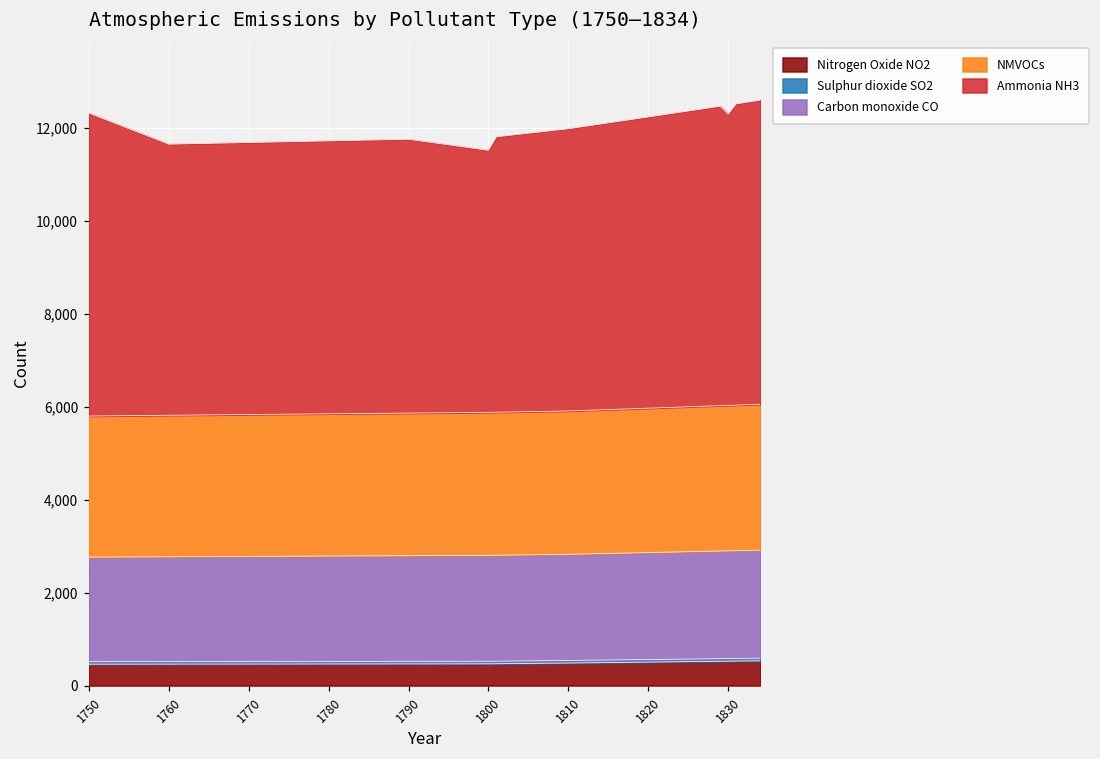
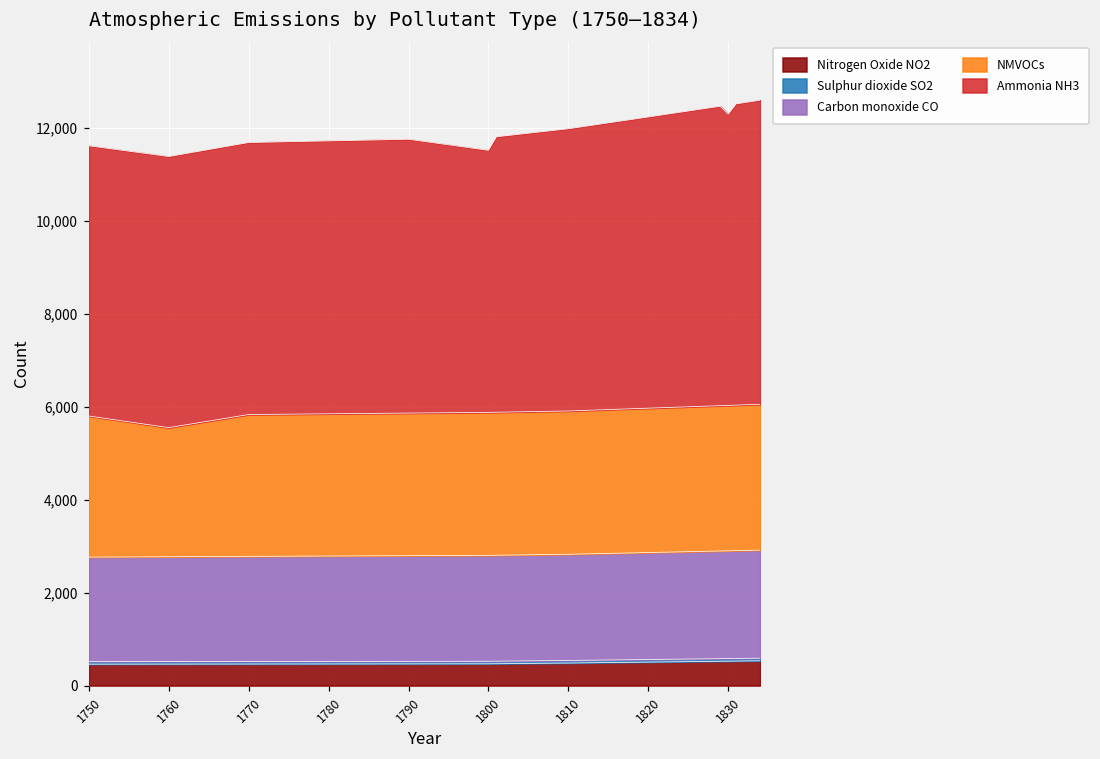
Ammonia NH3, 1750: 6,500 -> 5,800
NMVOCs, 1760: 3,000 -> 2,800
